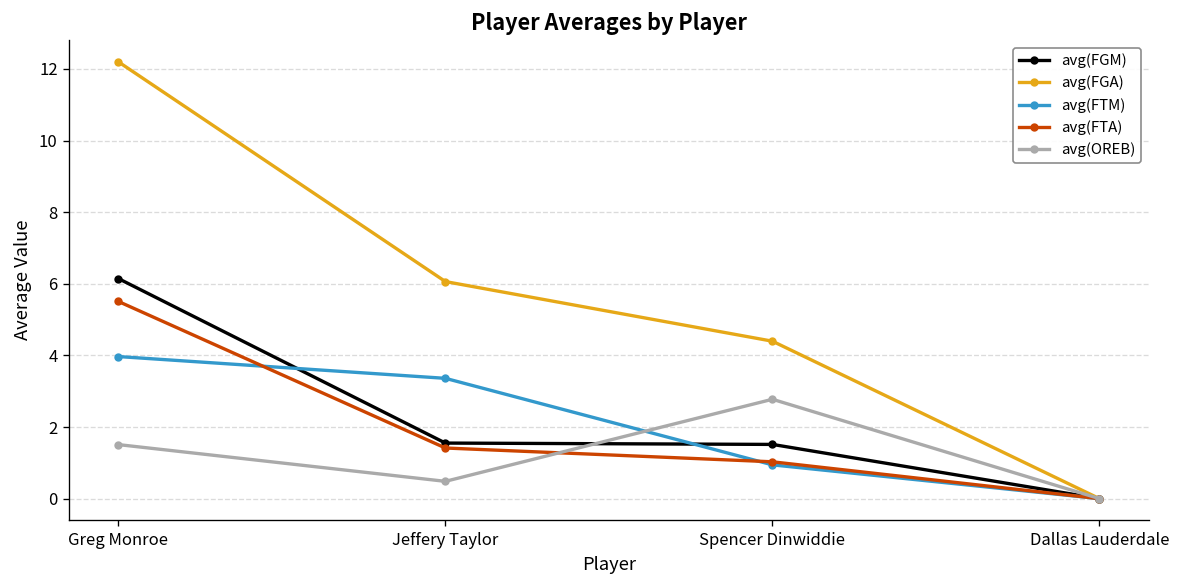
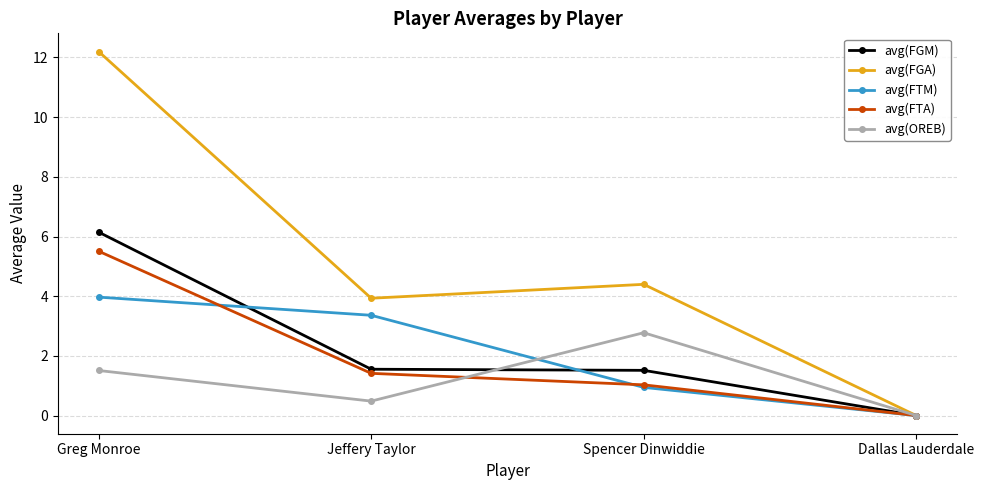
avg(FGA), Jeffery Taylor: 6.1 -> 3.9
